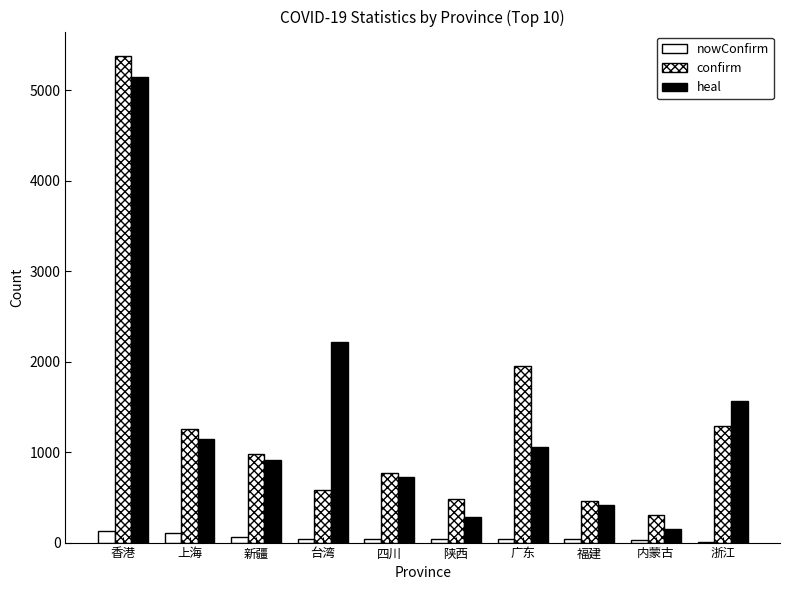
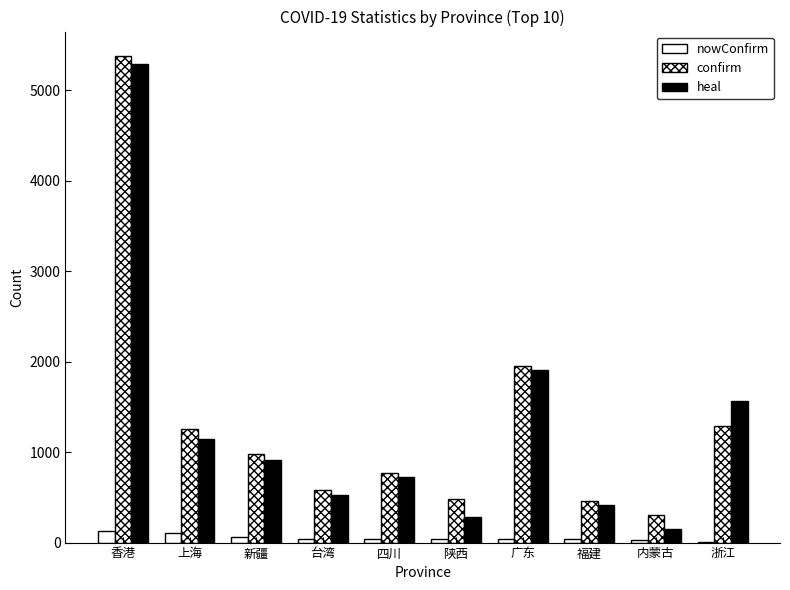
heal, 香港: 5100 -> 5300
heal, 台湾: 2200 -> 500
heal, 广东: 1100 -> 1900
